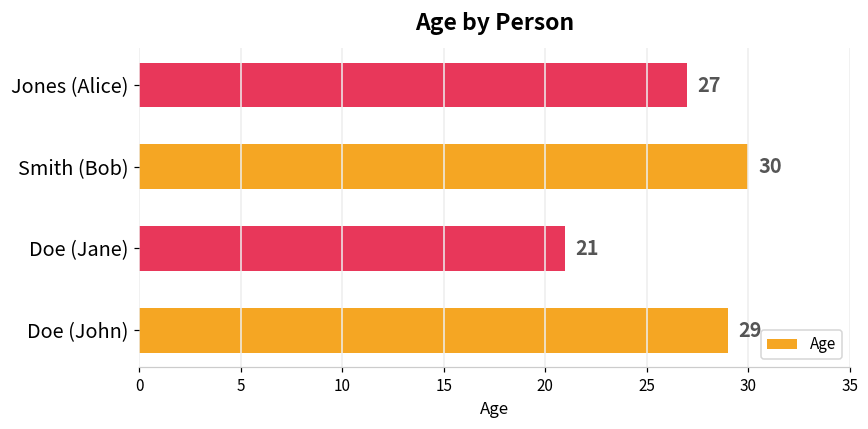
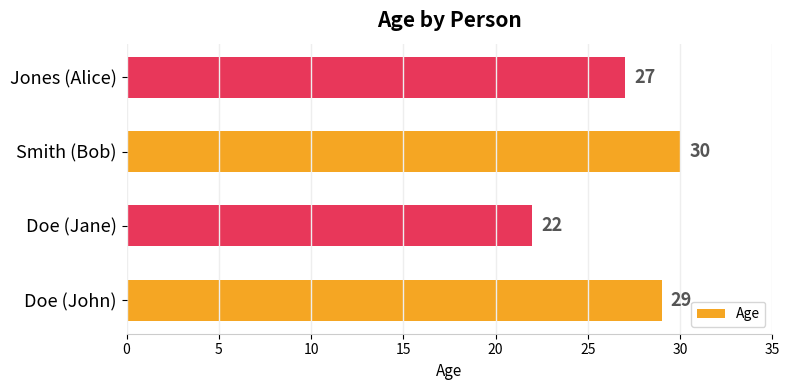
Doe (Jane): 21 -> 22
